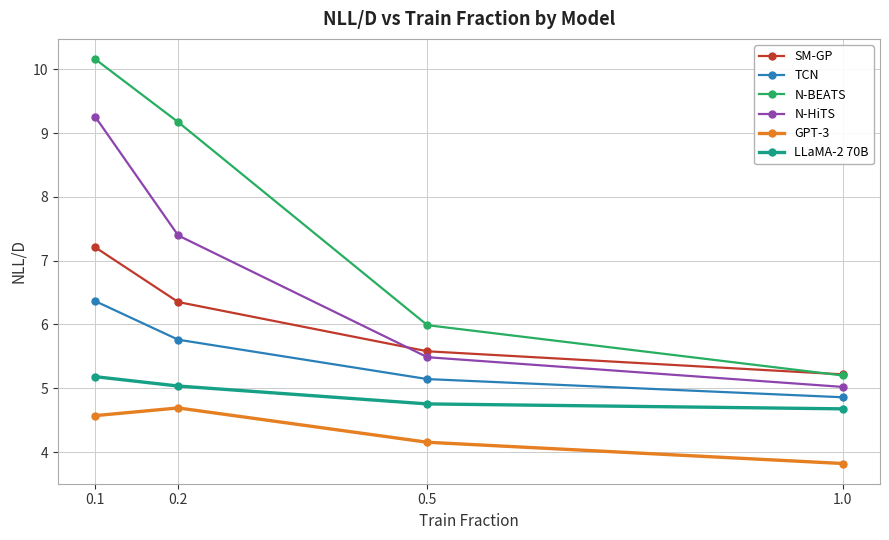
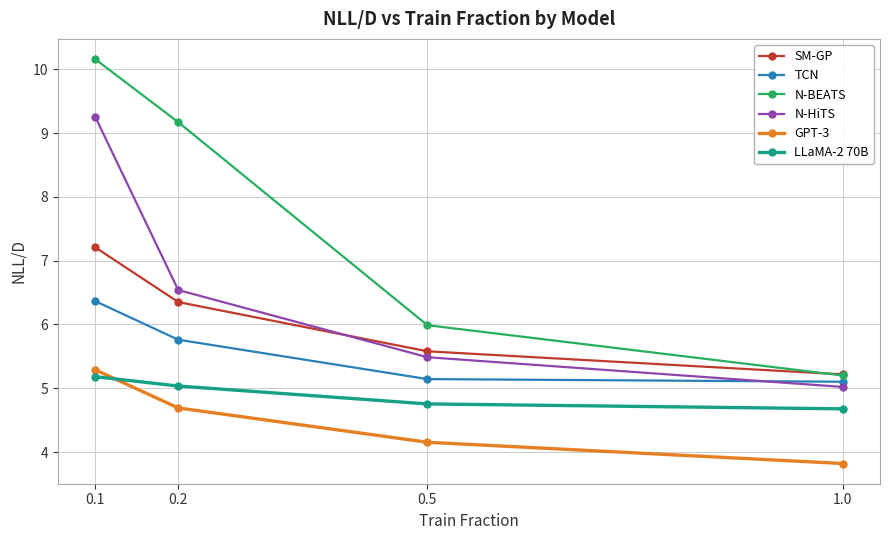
GPT-3, 0.1: 4.6 -> 5.3
N-HiTS, 0.2: 7.4 -> 6.5
TCN, 1.0: 4.9 -> 5.1
